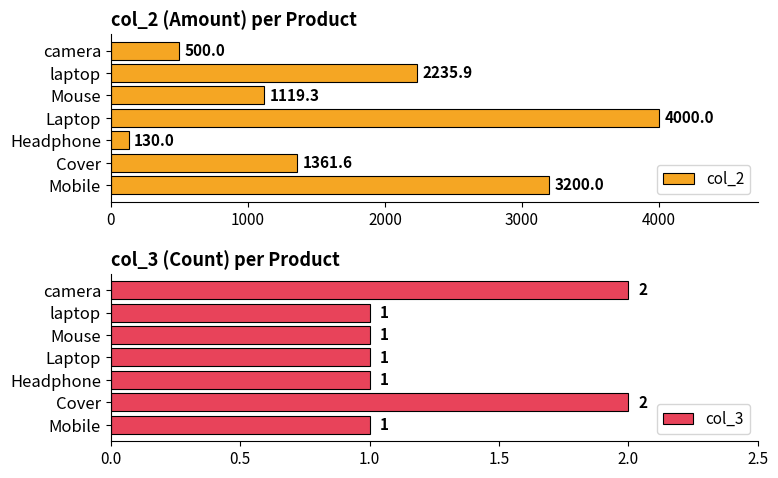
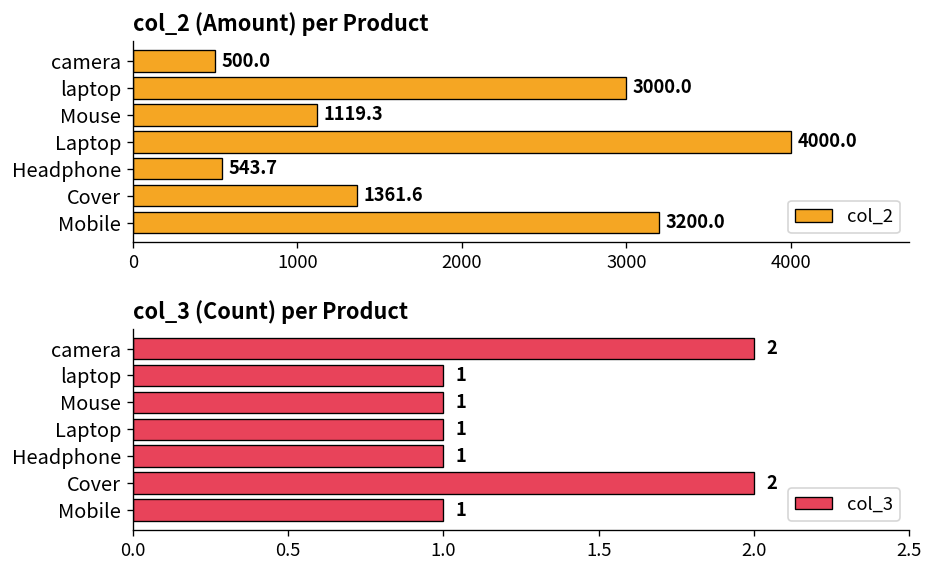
col_2 (Amount) per Product, laptop: 2235.9 -> 3000.0
col_2 (Amount) per Product, Headphone: 130.0 -> 543.7
